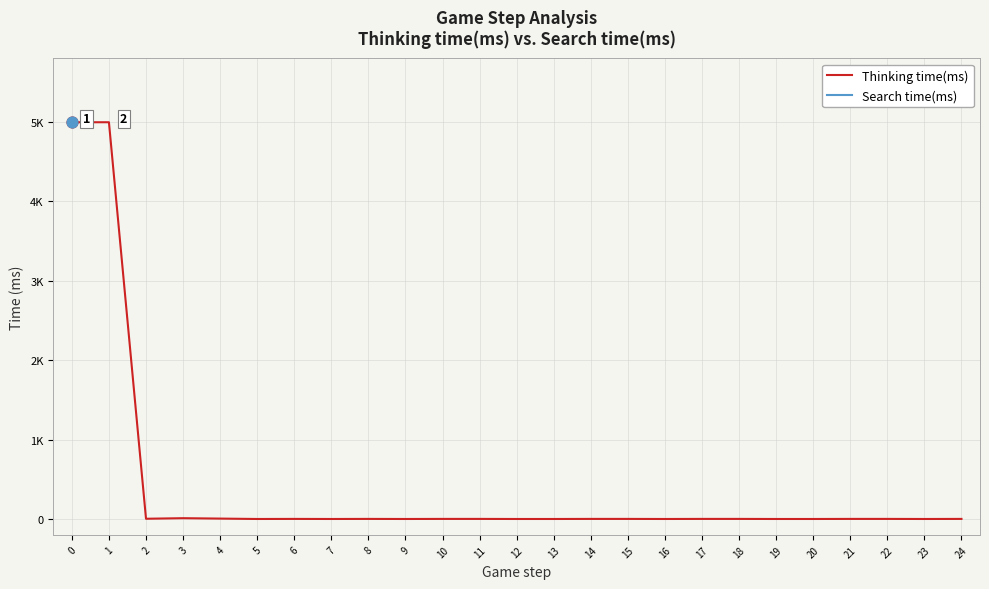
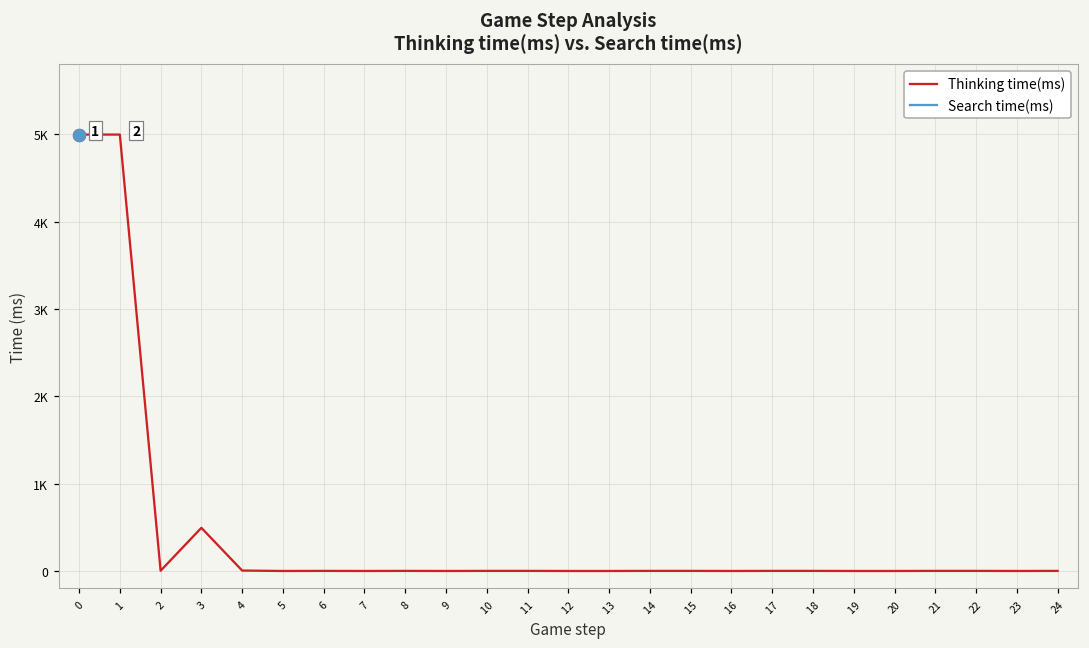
Thinking time(ms), 3: 0 -> 500
